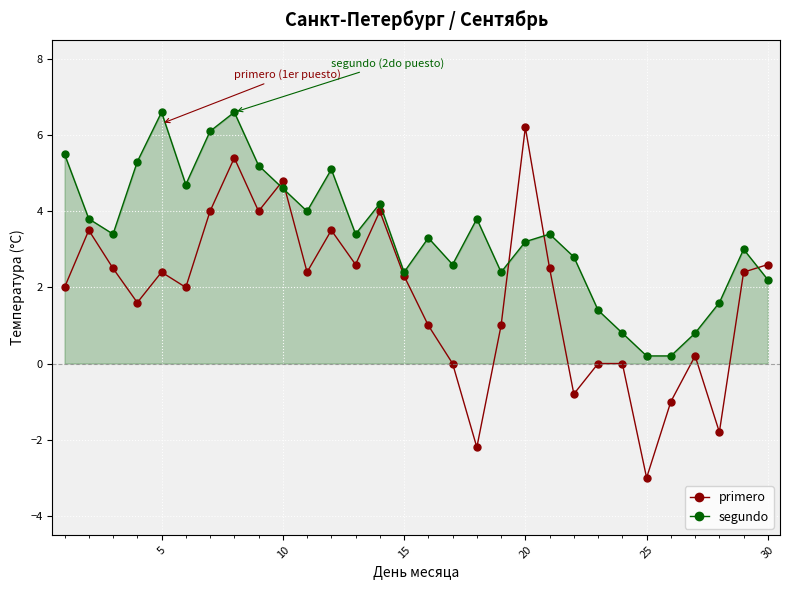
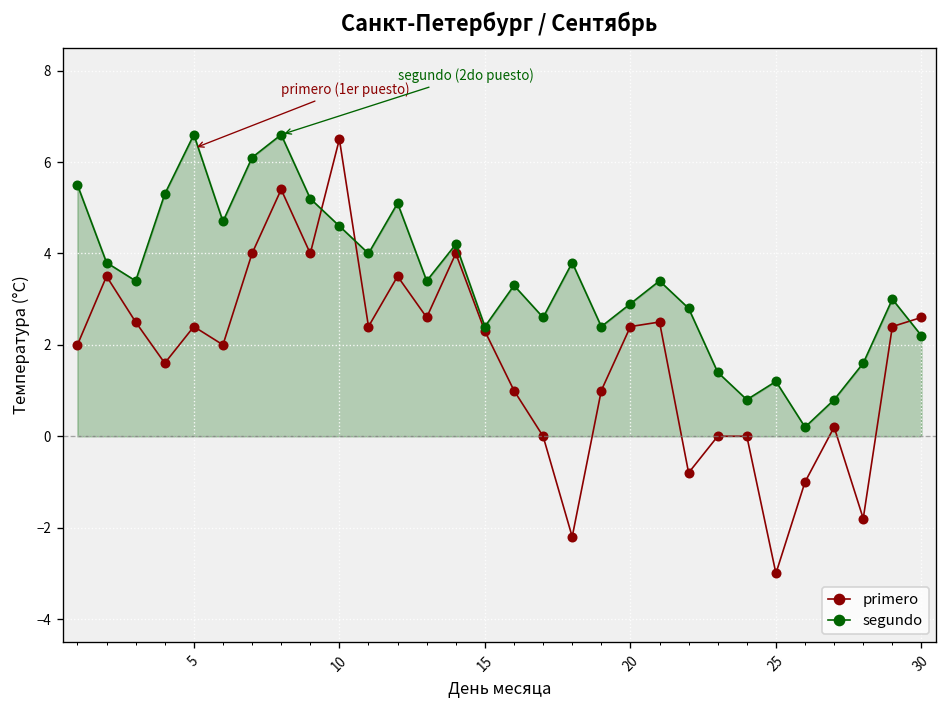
primero, 10: 4.8 -> 6.5
primero, 20: 6.2 -> 2.4
segundo, 20: 3.2 -> 2.9
segundo, 25: 0.2 -> 1.2
